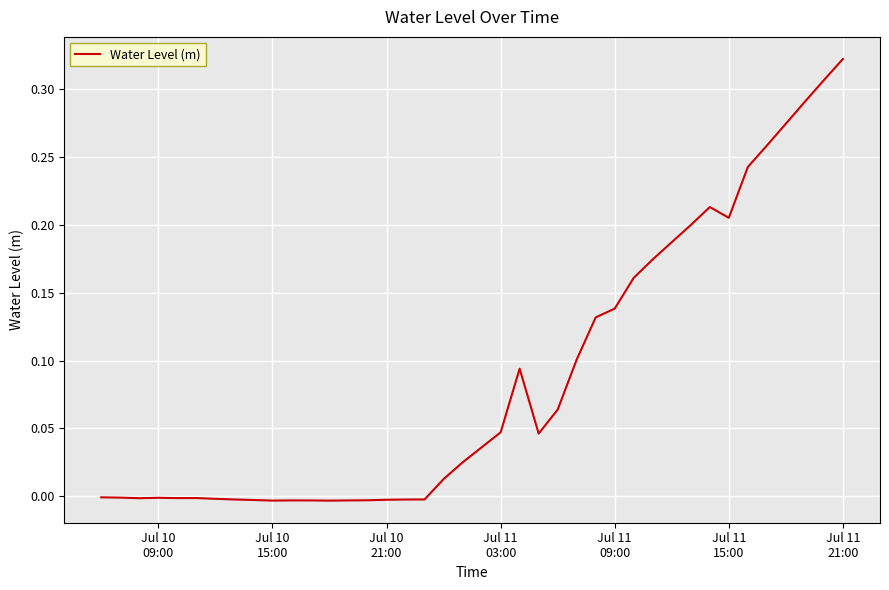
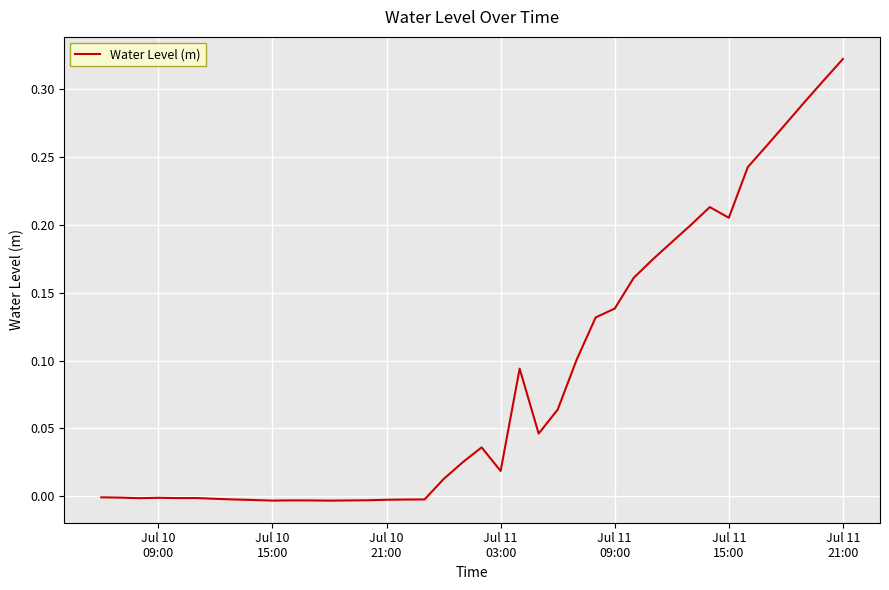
Jul 11 03:00: 0.047 -> 0.019
